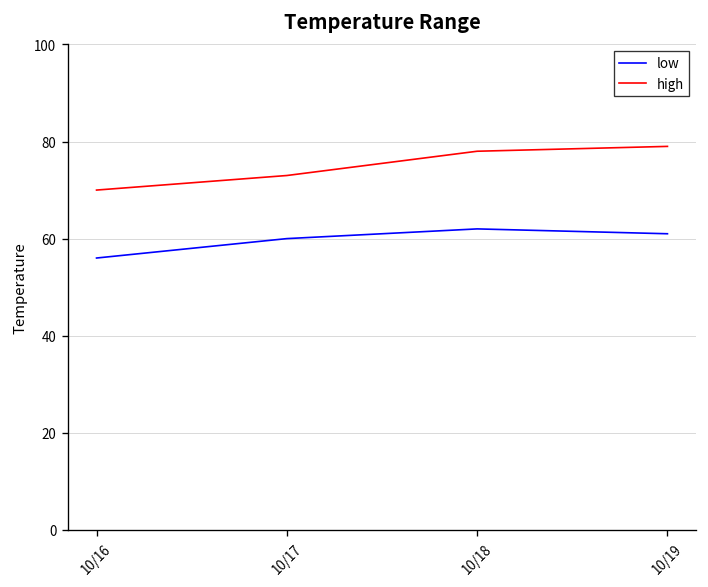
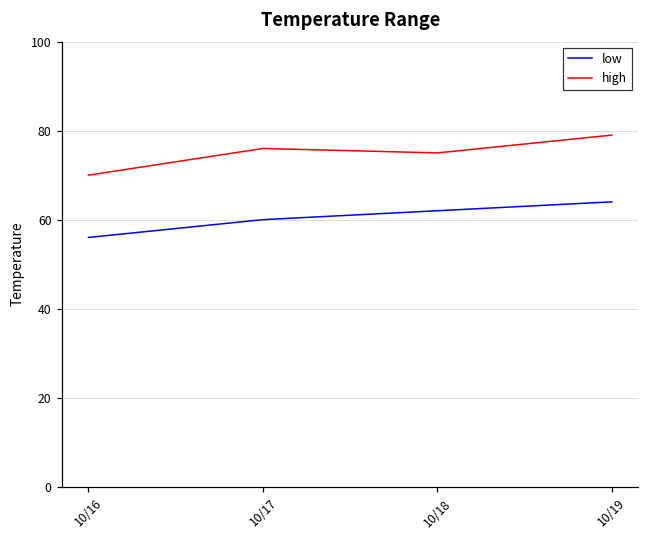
high, 10/17: 73 -> 76
high, 10/18: 78 -> 75
low, 10/19: 61 -> 64
